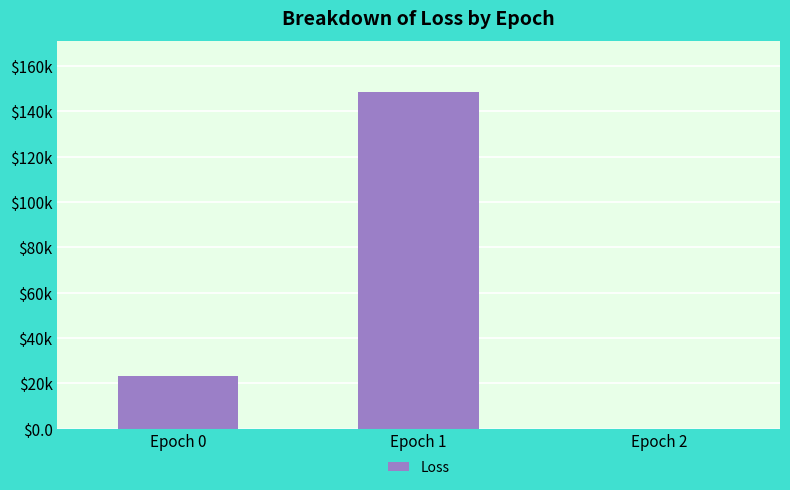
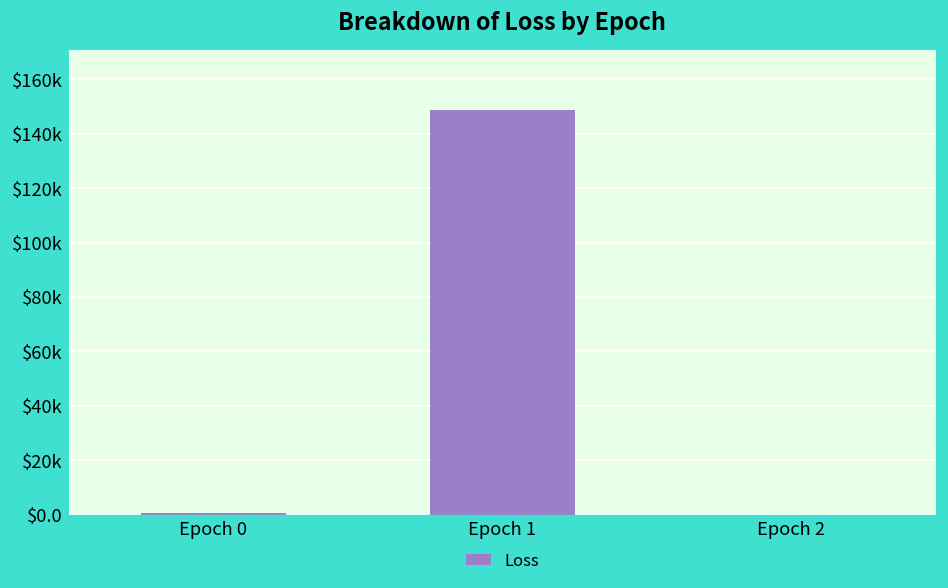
Epoch 0: $23000 -> $1000
